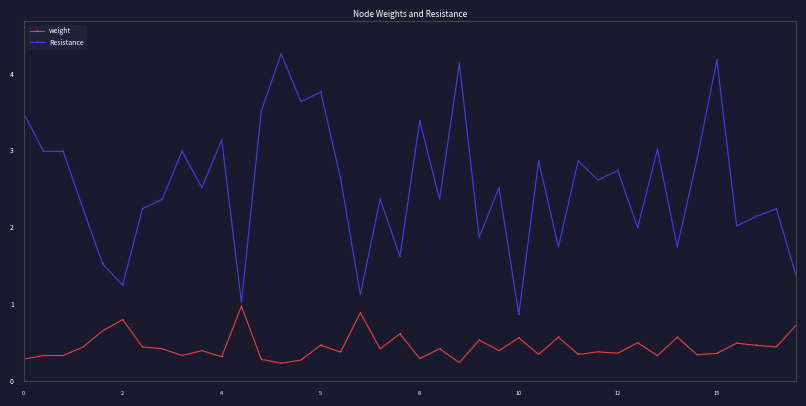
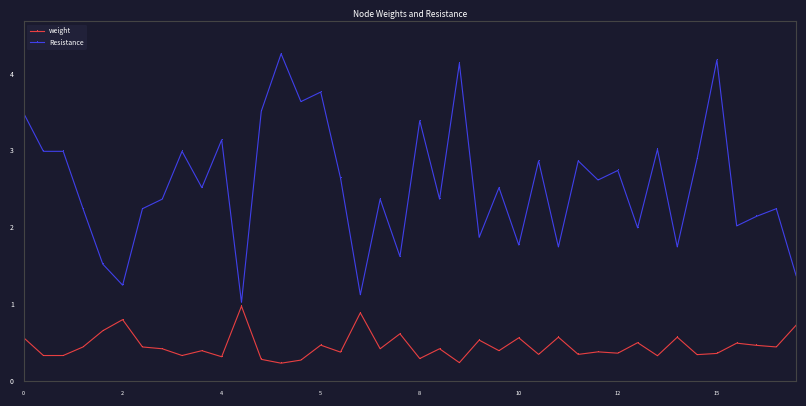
weight, 0: 0.3 -> 0.6
Resistance, 10: 0.9 -> 1.8
